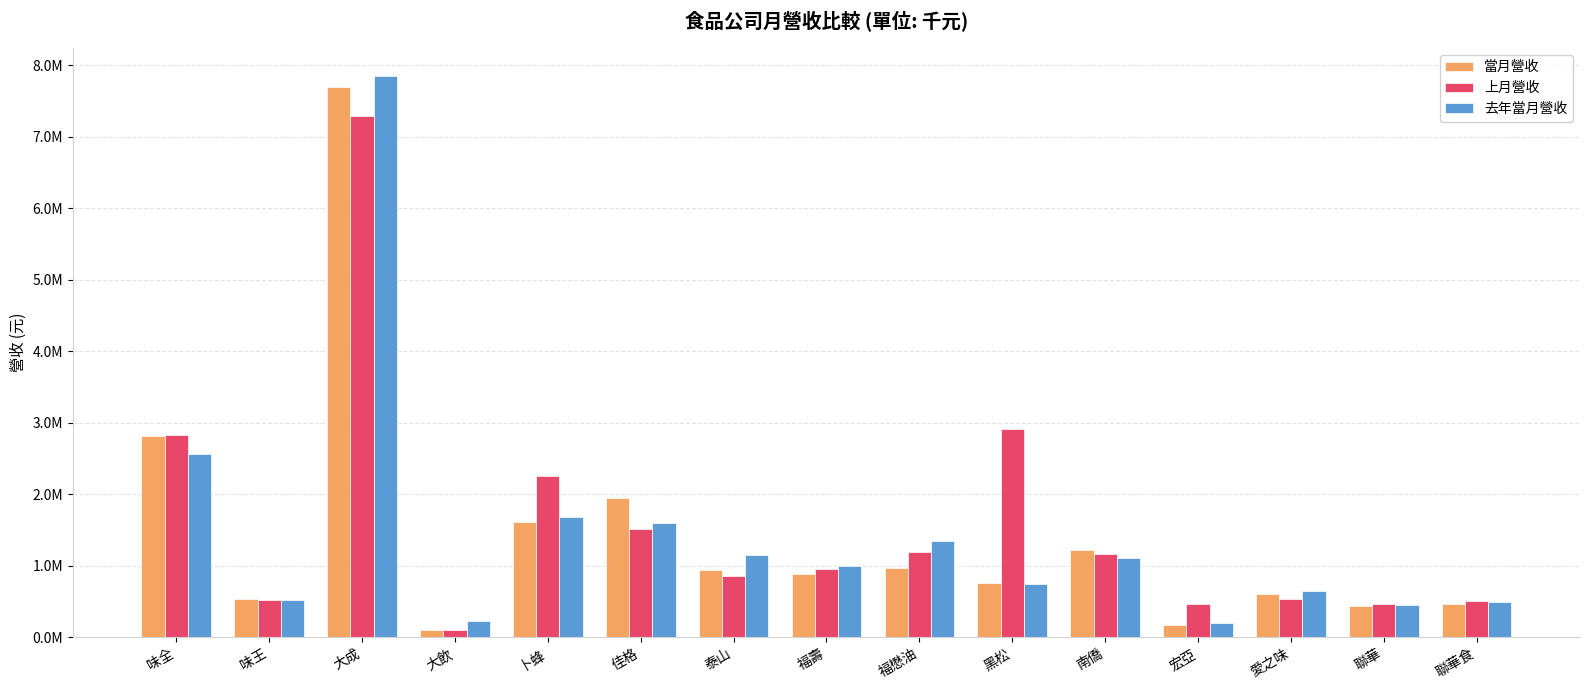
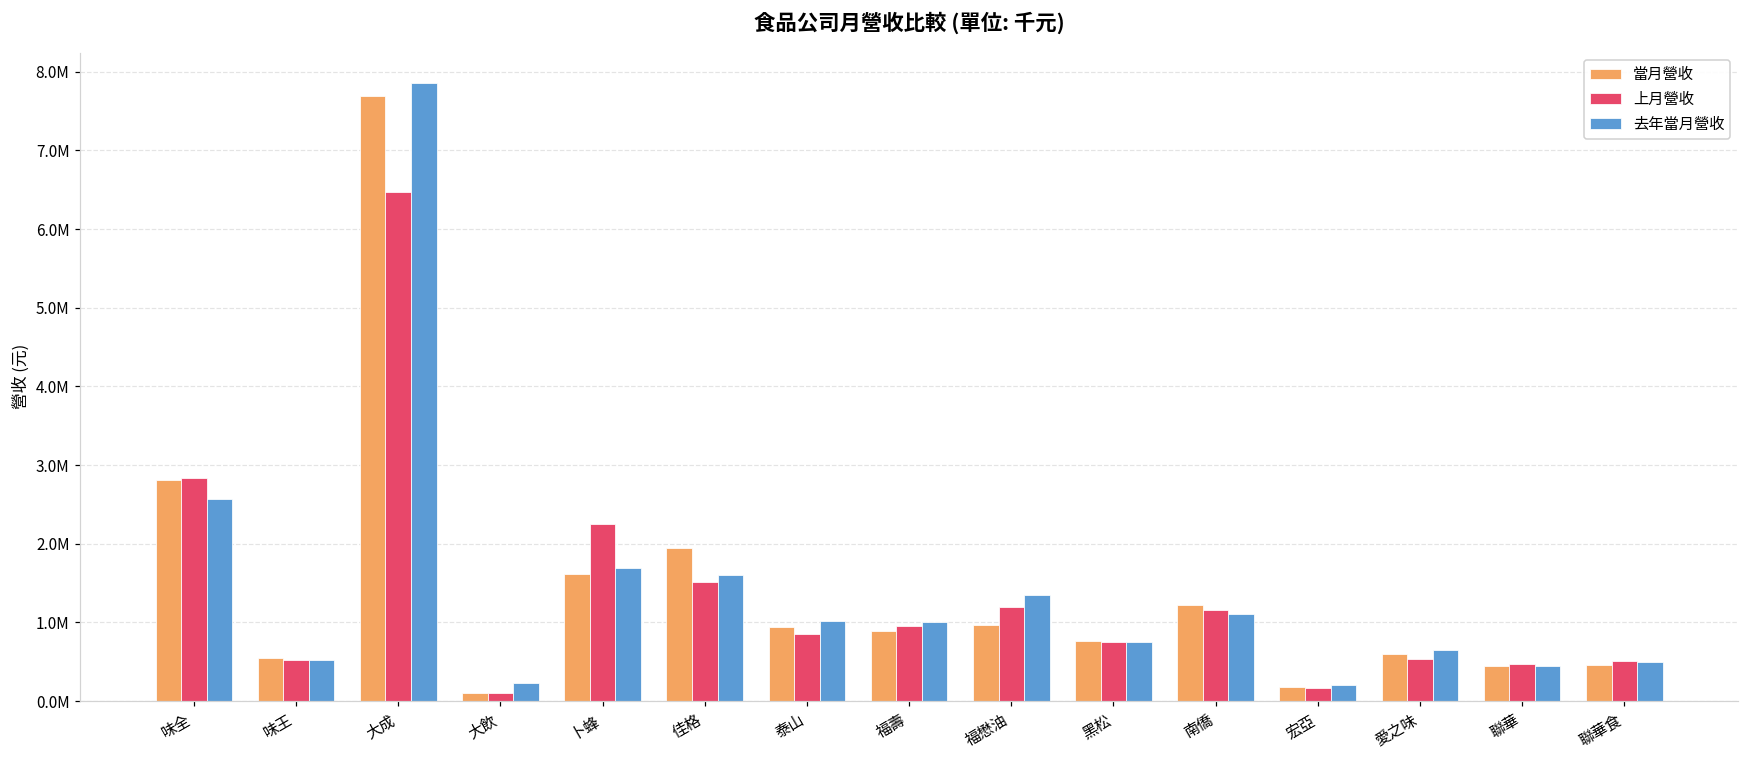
上月營收, 大成: 7300000 -> 6500000
去年當月營收, 泰山: 1200000 -> 1000000
上月營收, 黑松: 2900000 -> 700000
上月營收, 宏亞: 500000 -> 200000
